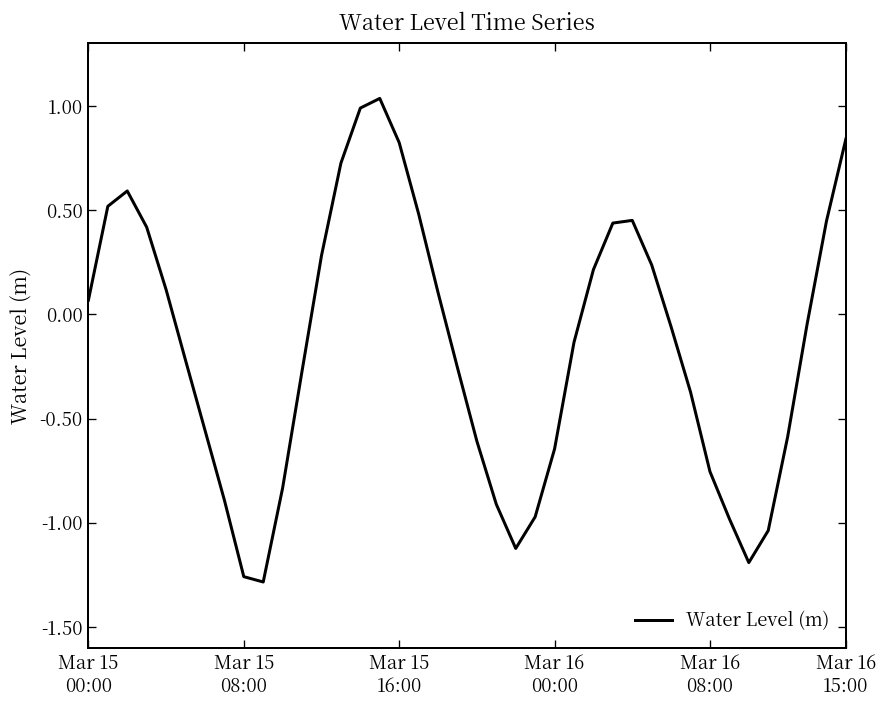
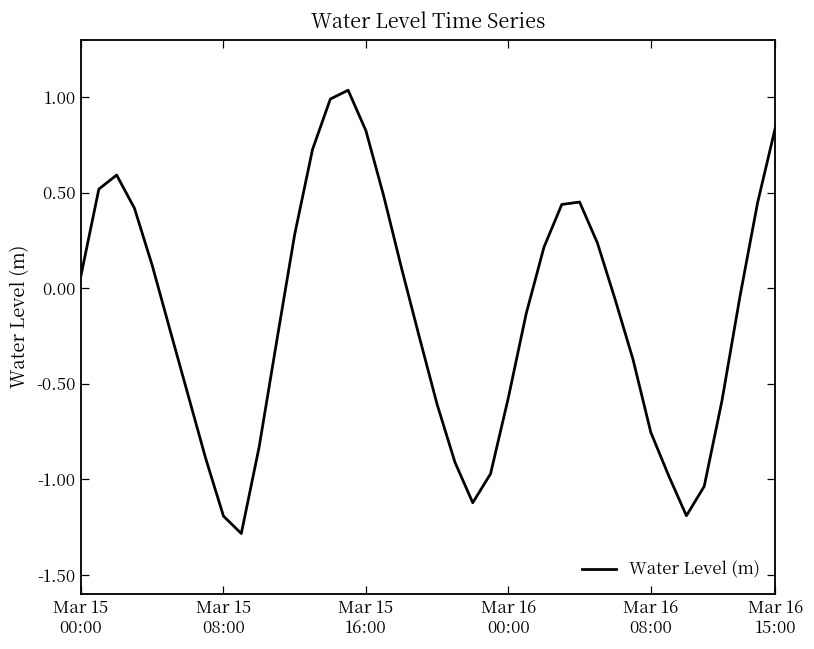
Mar 15 08:00: -1.26 -> -1.19
Mar 16 00:00: -0.65 -> -0.57
